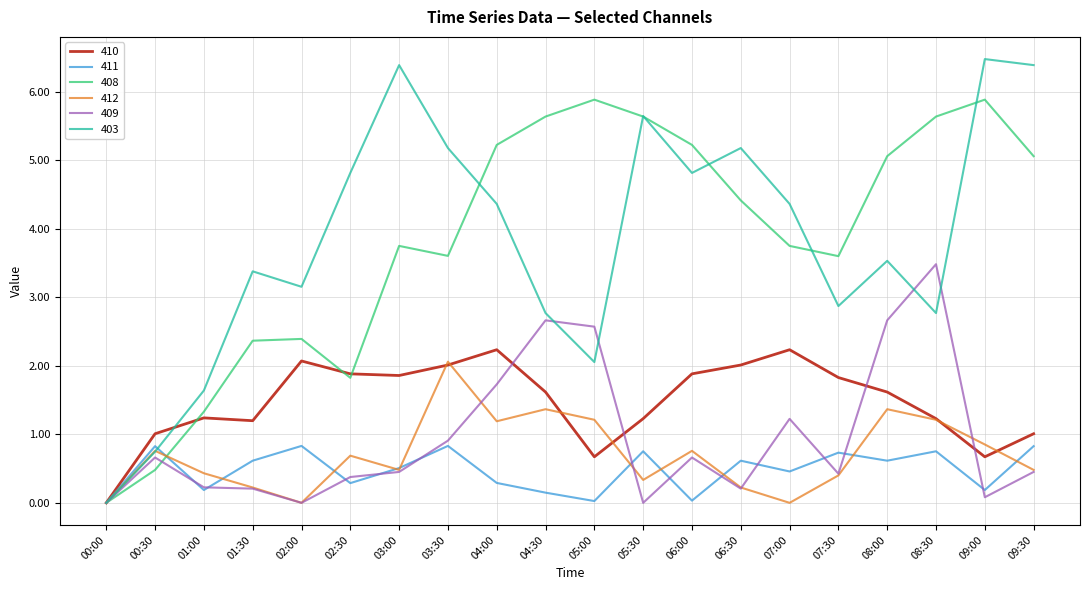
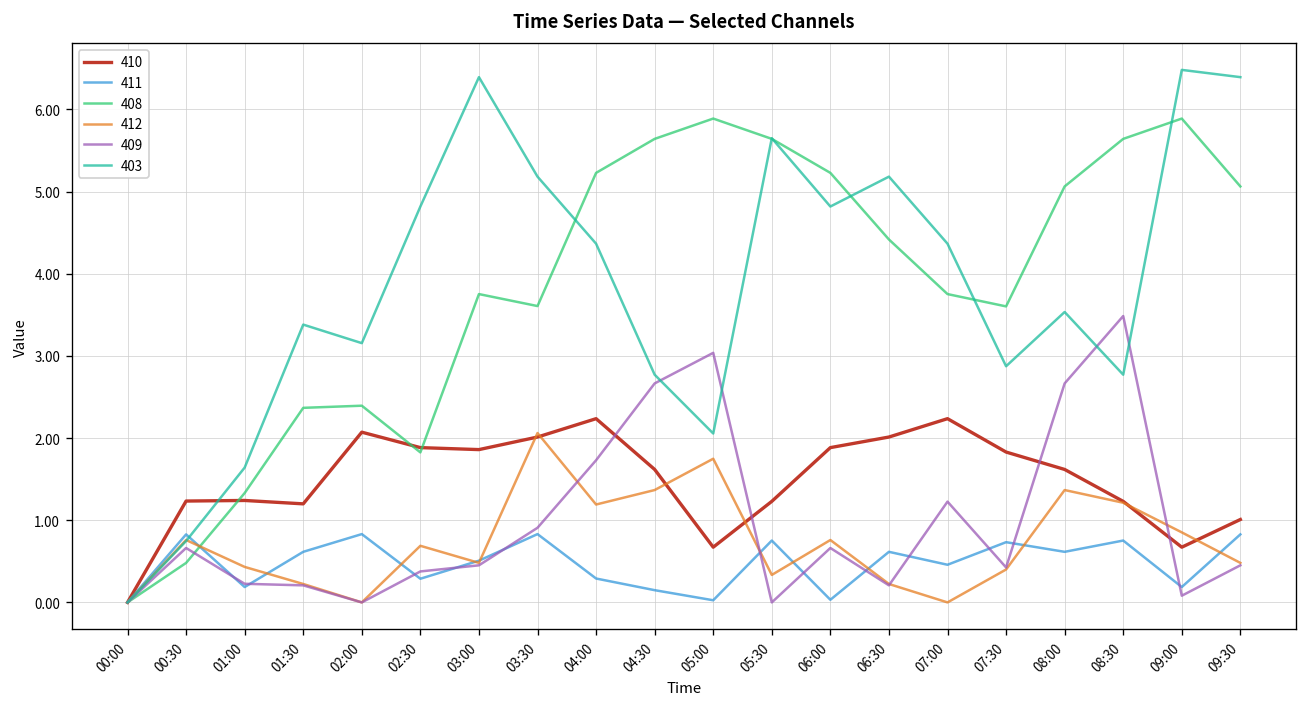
410, 00:30: 1.0 -> 1.2
412, 05:00: 1.2 -> 1.7
409, 05:00: 2.6 -> 3.0
